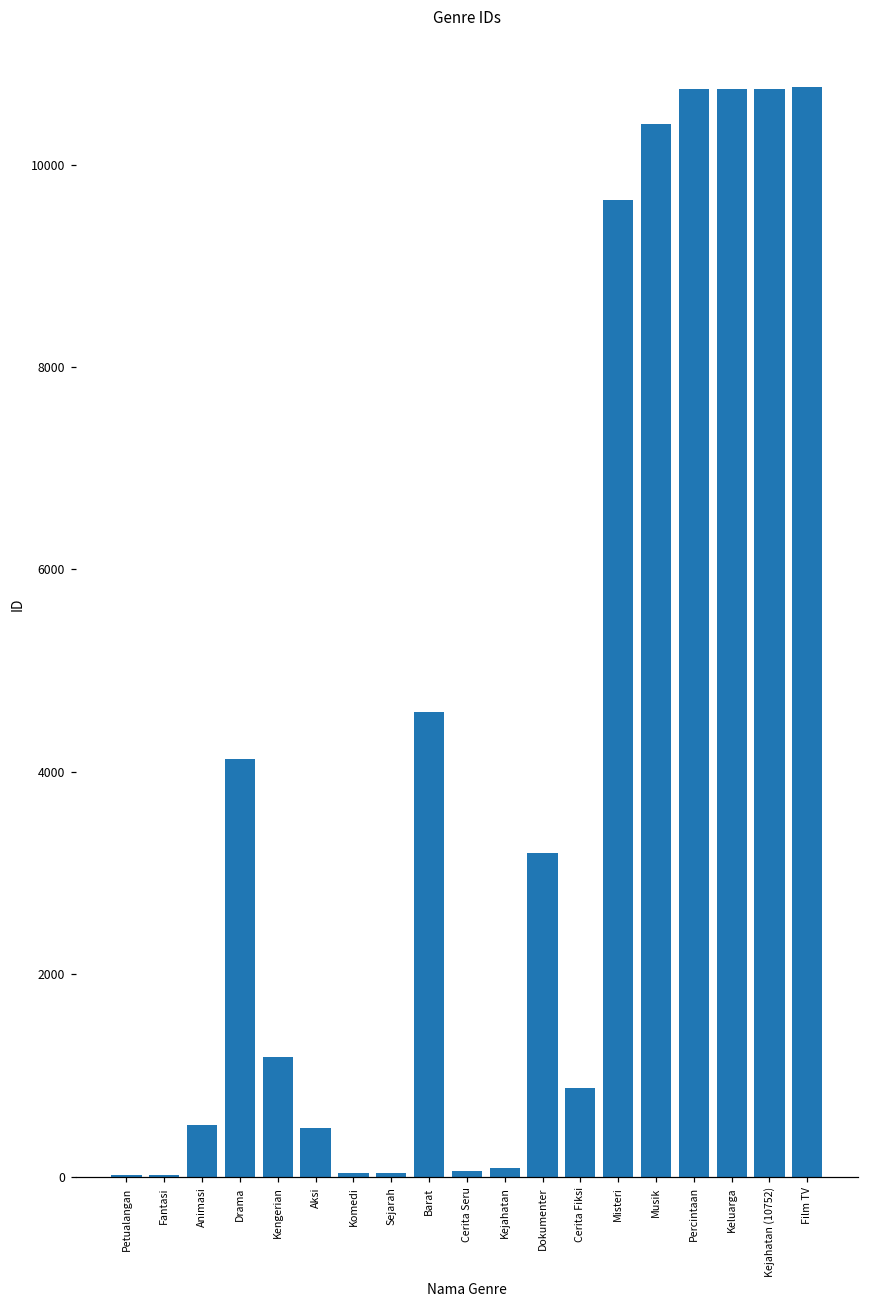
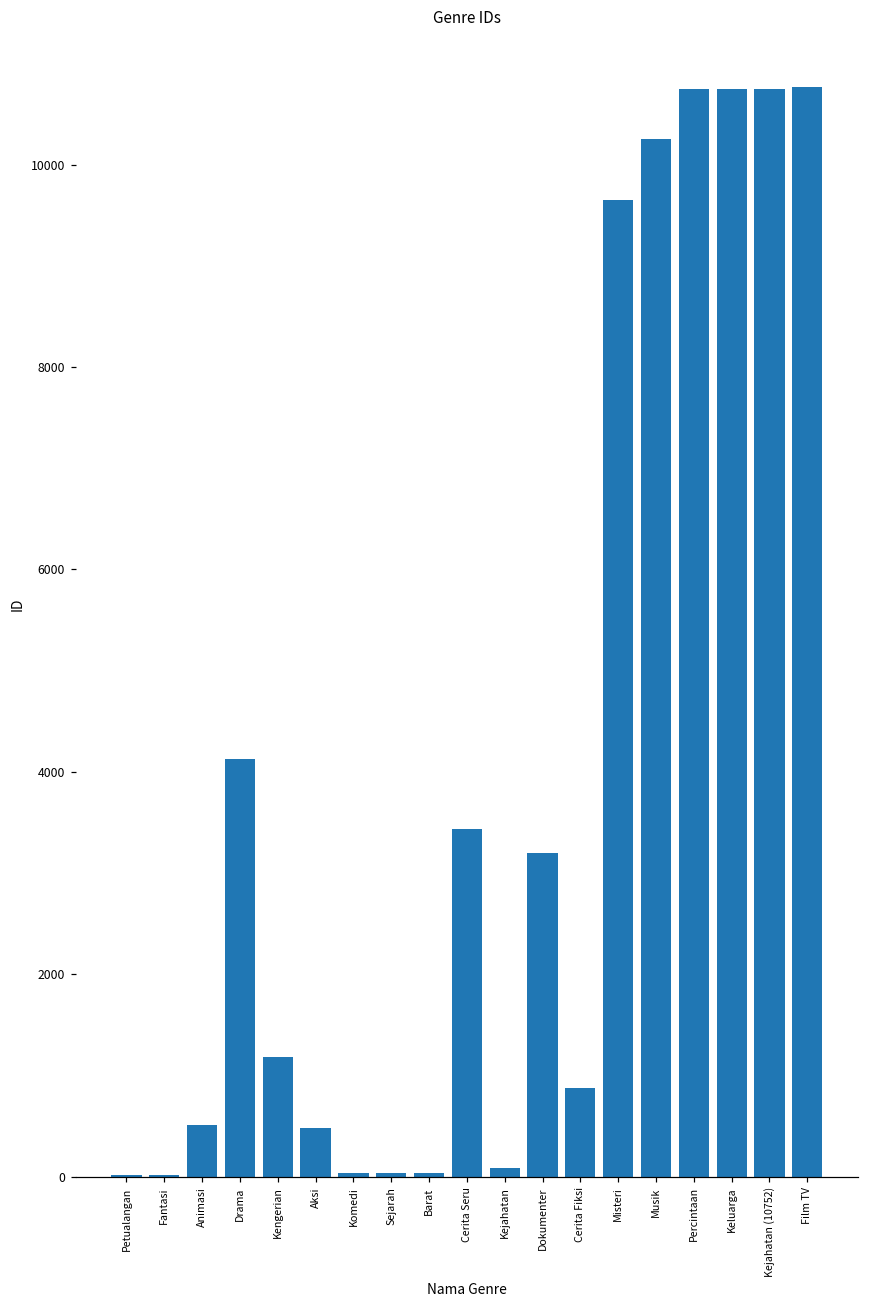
Barat: 4600 -> 0
Cerita Seru: 100 -> 3400
Musik: 10400 -> 10300
